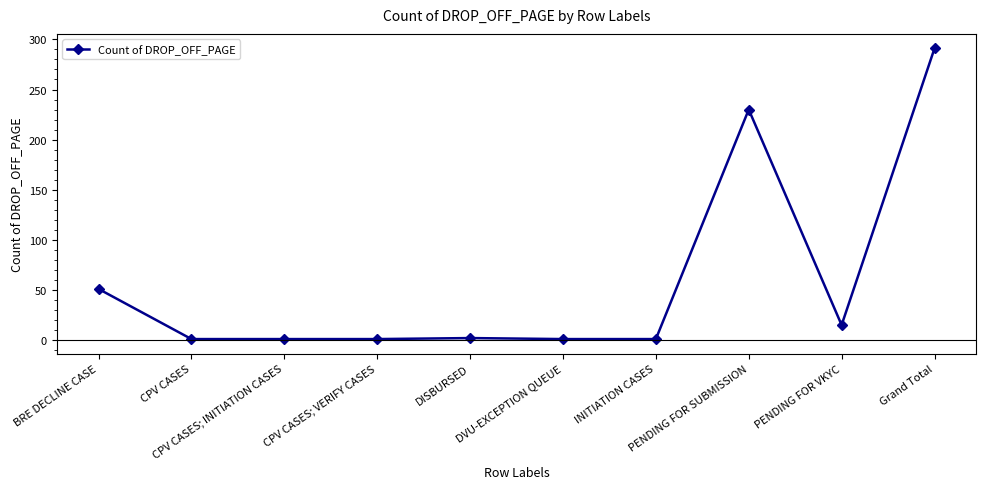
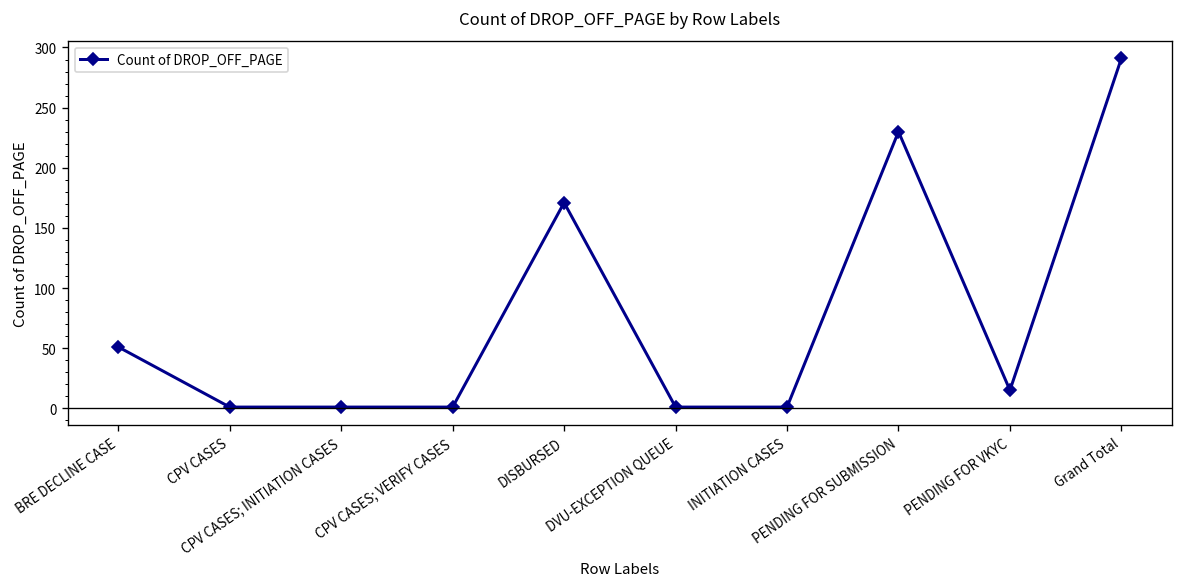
DISBURSED: 2 -> 171
